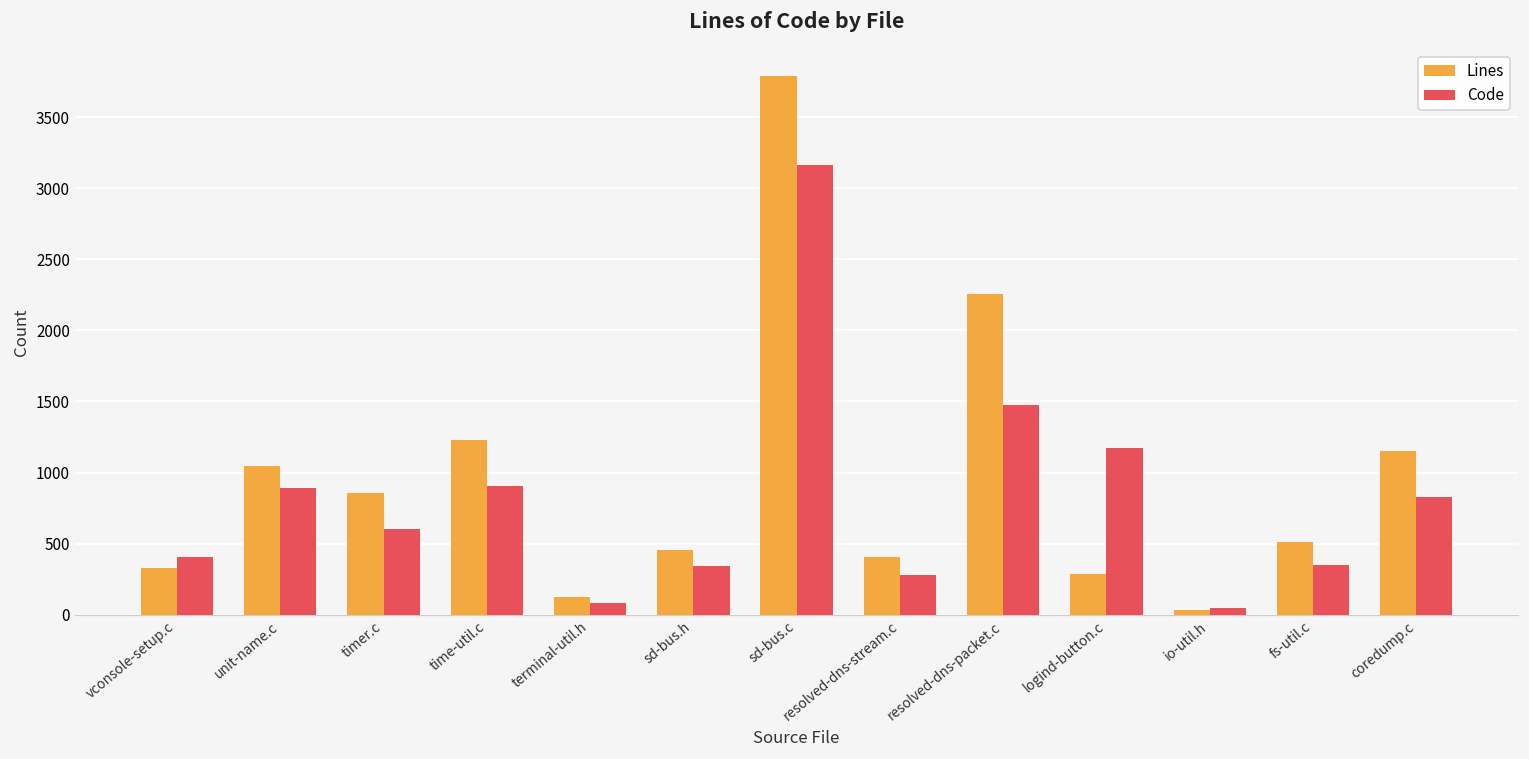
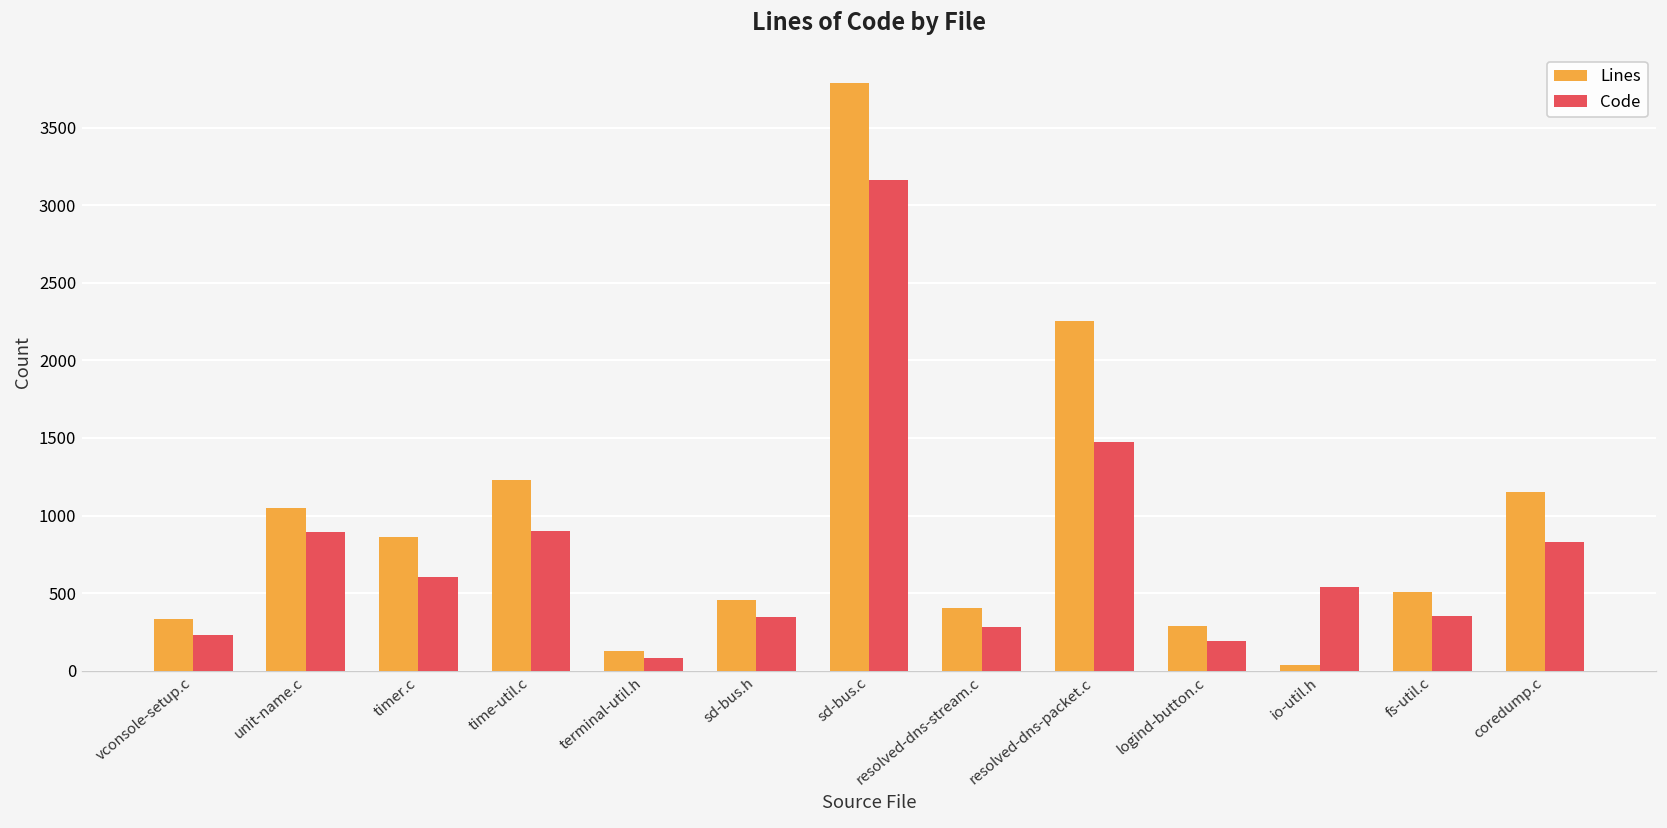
Code, vconsole-setup.c: 410 -> 230
Code, logind-button.c: 1180 -> 190
Code, io-util.h: 50 -> 540
